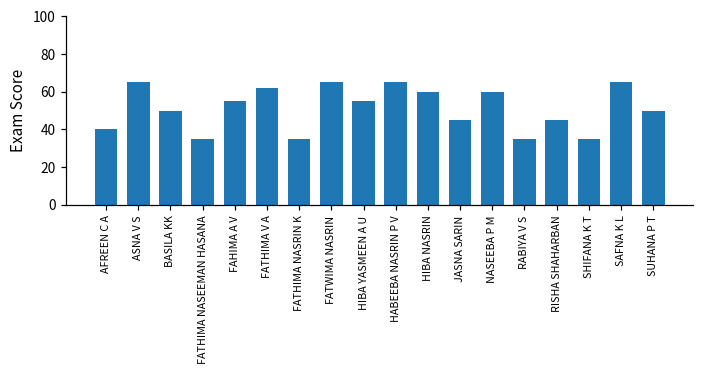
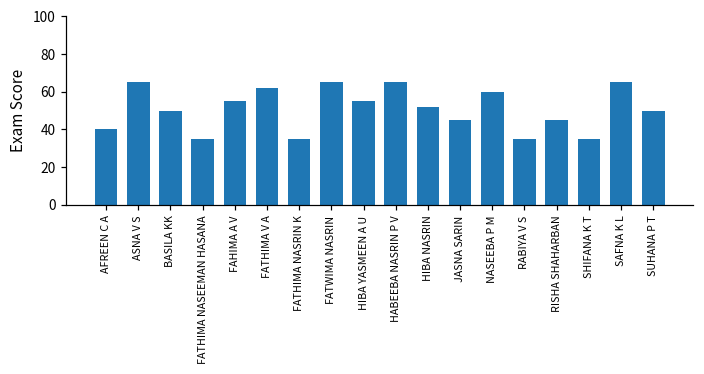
HIBA NASRIN: 60 -> 52
